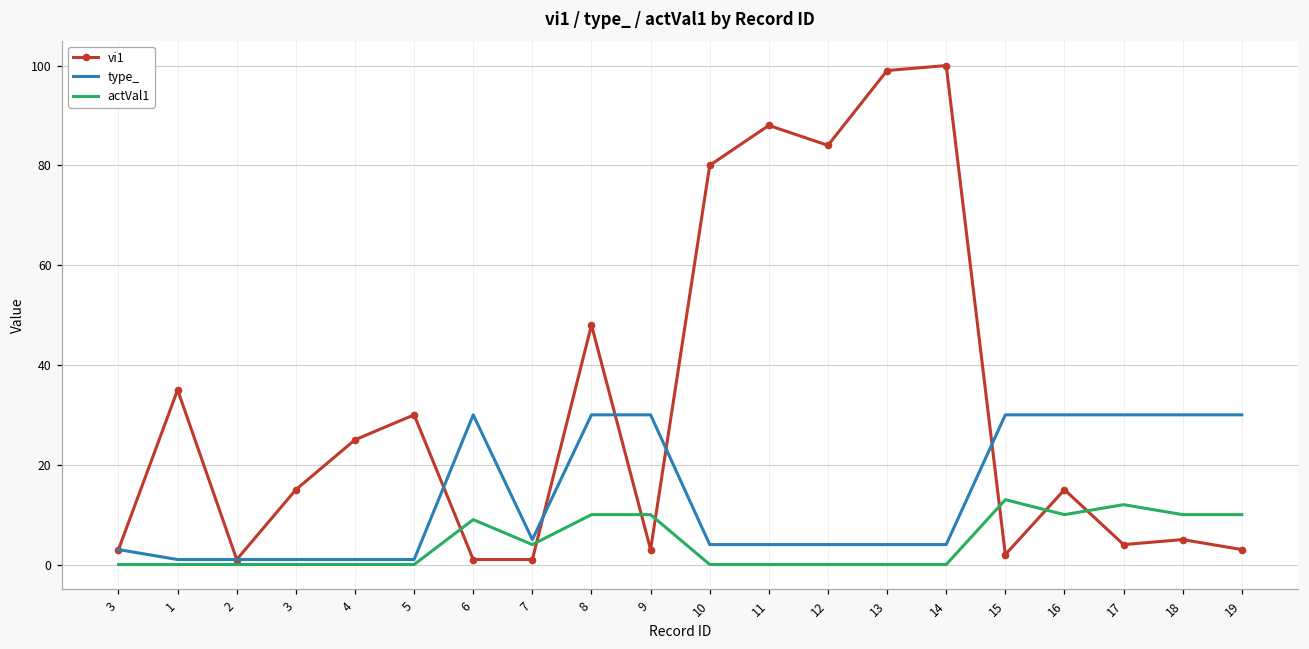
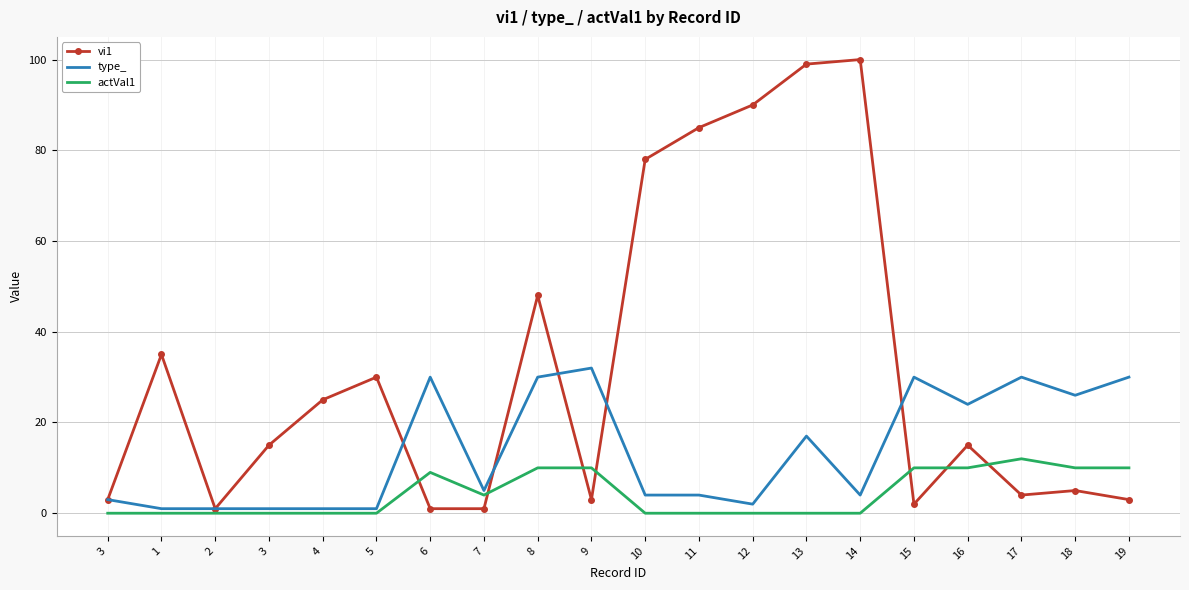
type_, 9: 30 -> 32
vi1, 10: 80 -> 78
vi1, 11: 88 -> 85
vi1, 12: 84 -> 90
type_, 12: 4 -> 2
type_, 13: 4 -> 17
actVal1, 15: 13 -> 10
type_, 16: 30 -> 24
type_, 18: 30 -> 26
